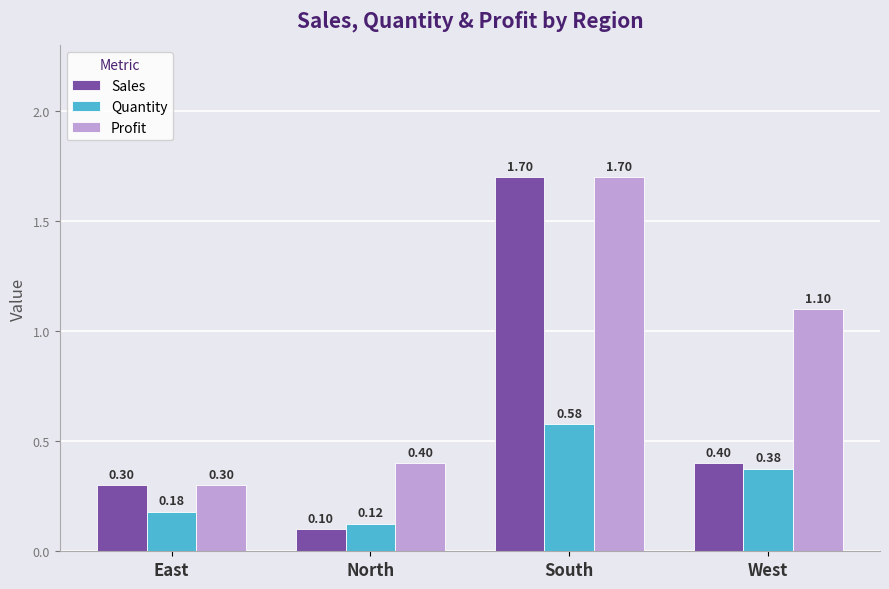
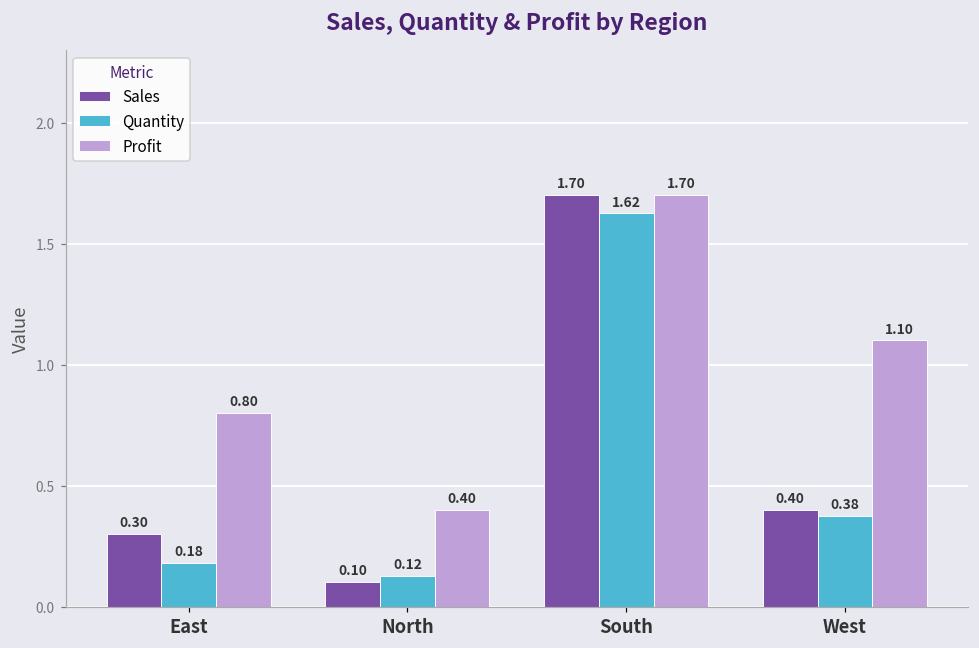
Profit, East: 0.30 -> 0.80
Quantity, South: 0.58 -> 1.62
